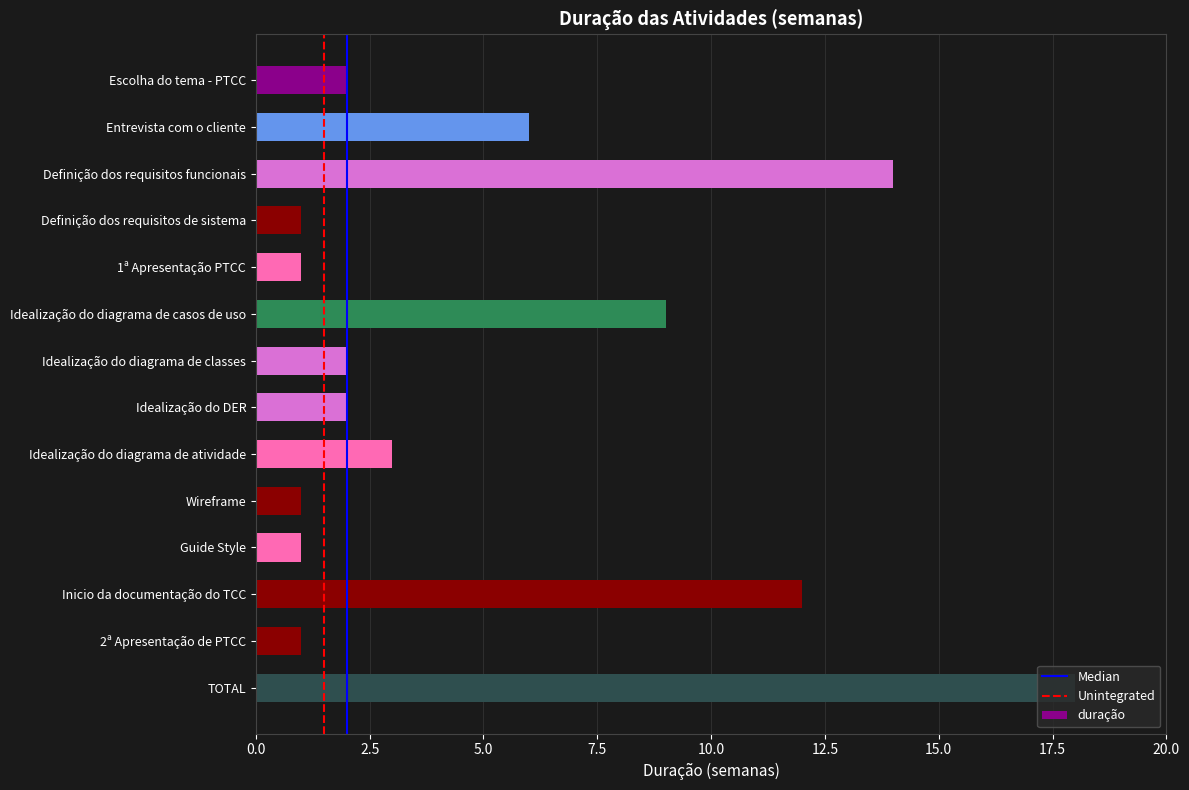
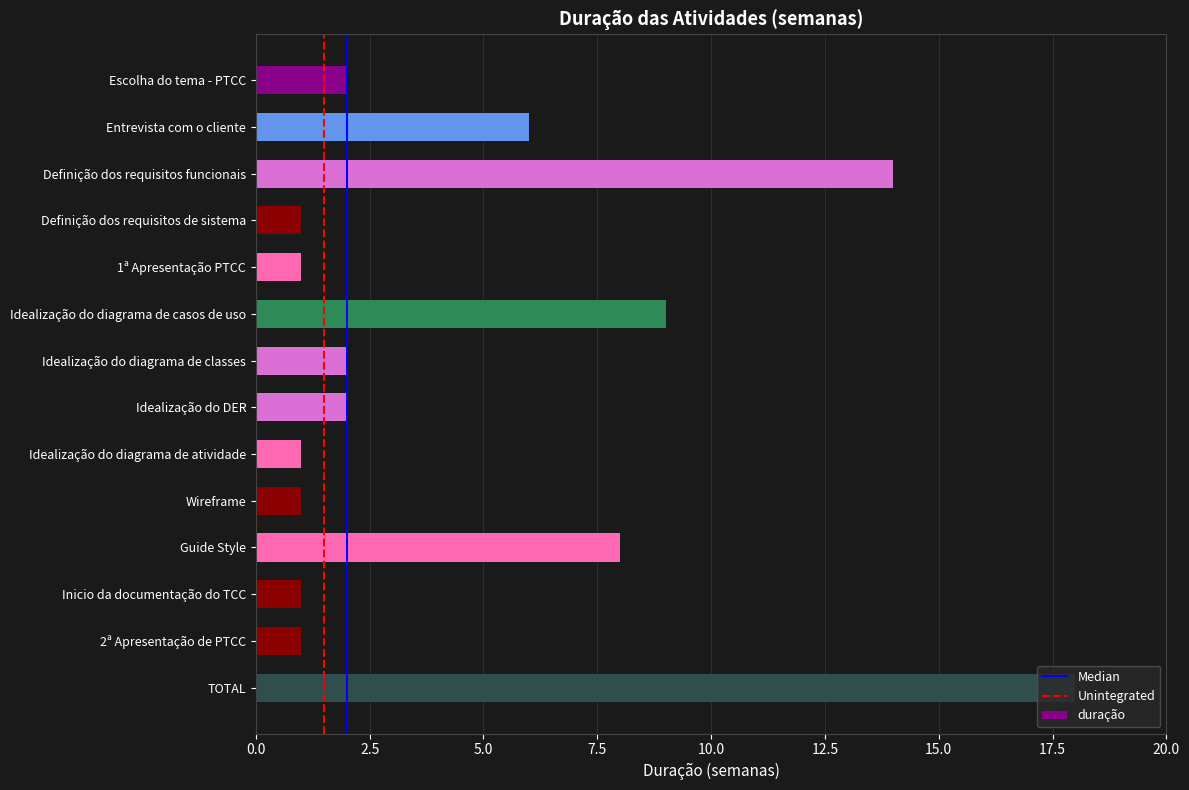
Idealização do diagrama de atividade: 3 -> 1
Guide Style: 1 -> 8
Inicio da documentação do TCC: 12 -> 1
